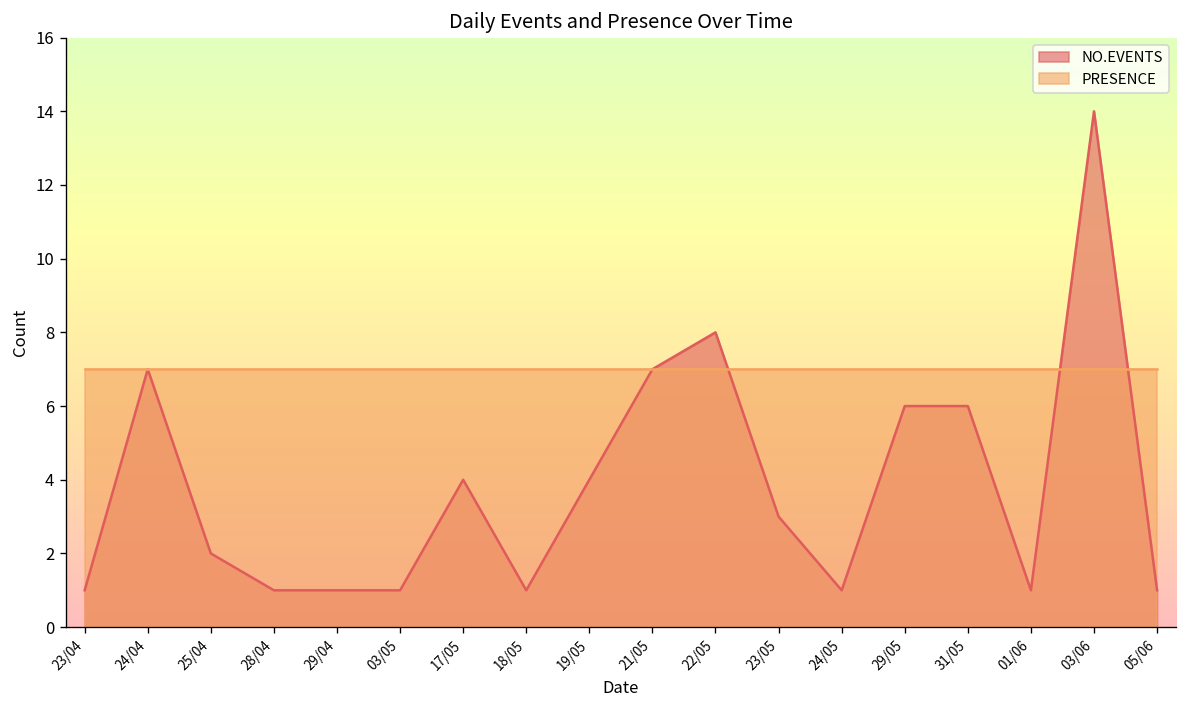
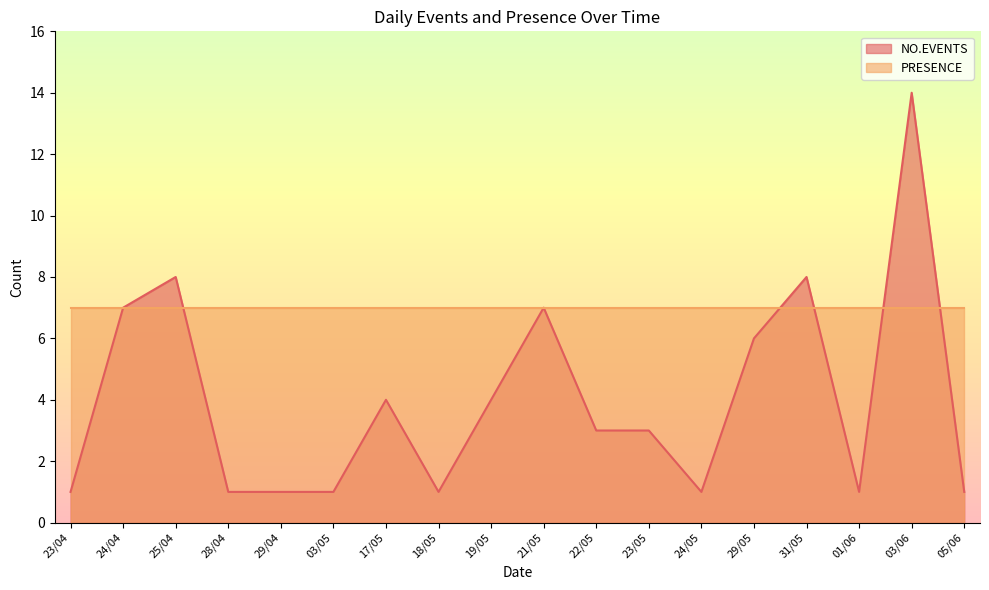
NO.EVENTS, 25/04: 2 -> 8
NO.EVENTS, 22/05: 8 -> 3
NO.EVENTS, 31/05: 6 -> 8
